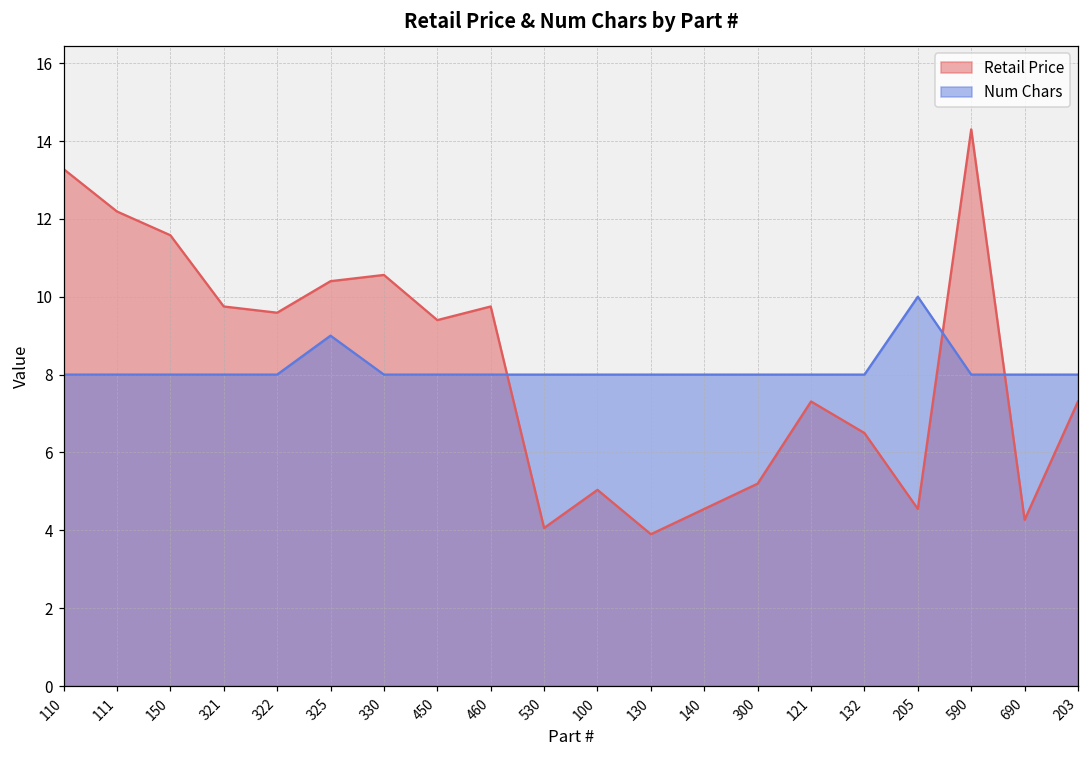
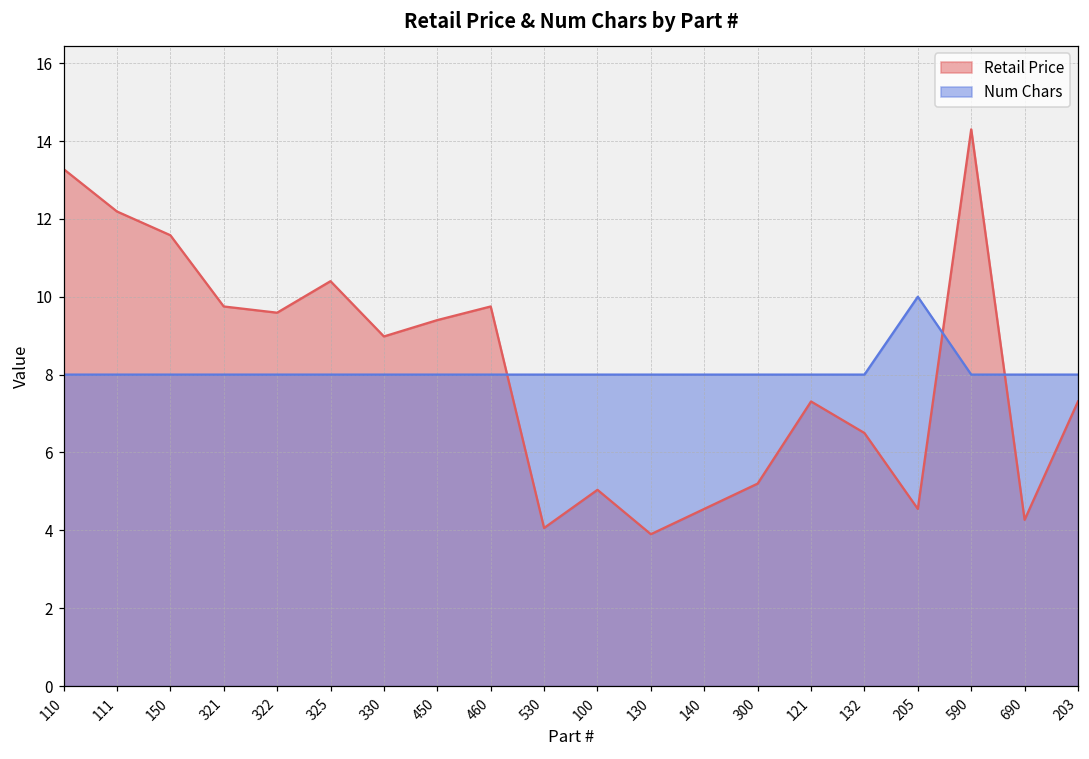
Num Chars, 325: 9 -> 8
Retail Price, 330: 10.6 -> 9.0
